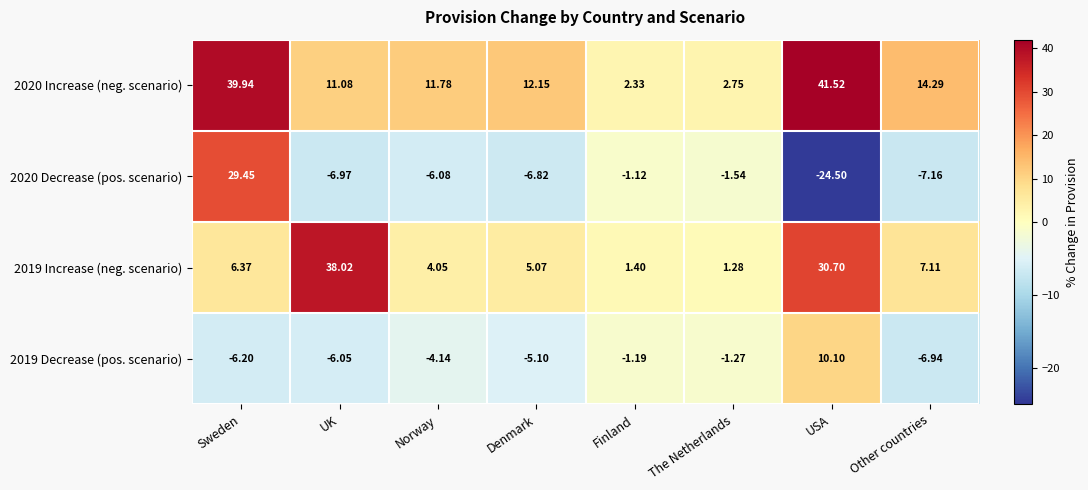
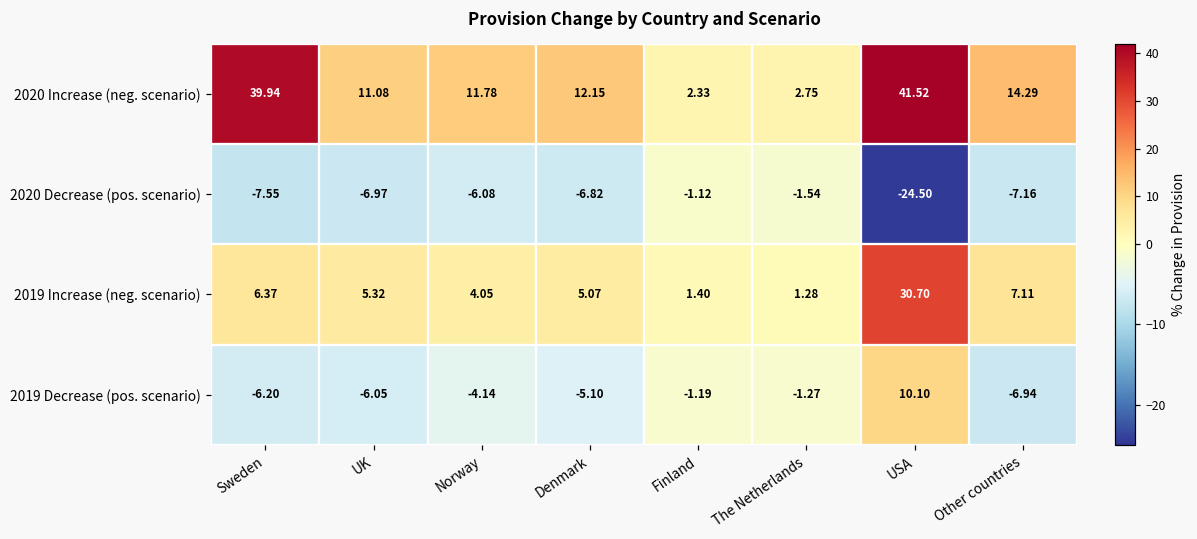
2020 Decrease (pos. scenario), Sweden: 29.45 -> -7.55
2019 Increase (neg. scenario), UK: 38.02 -> 5.32
